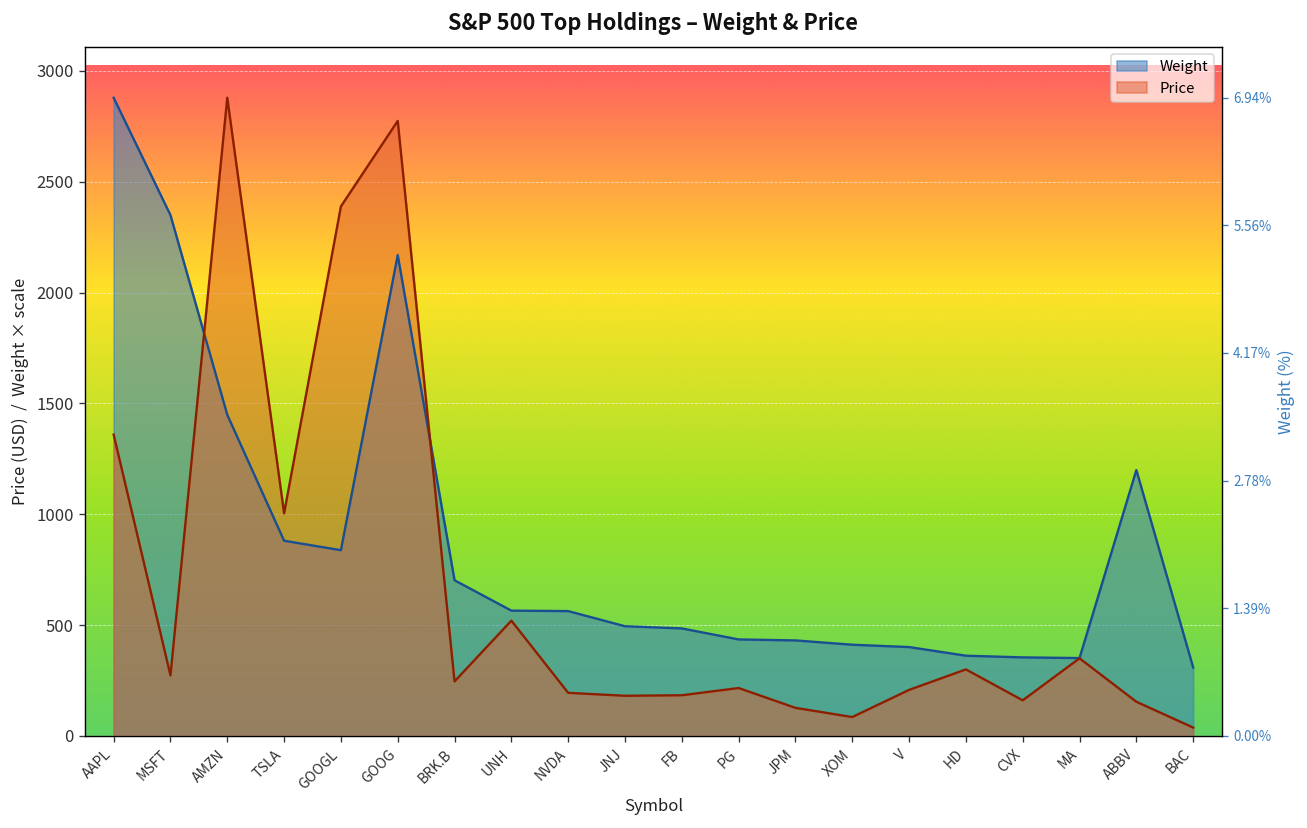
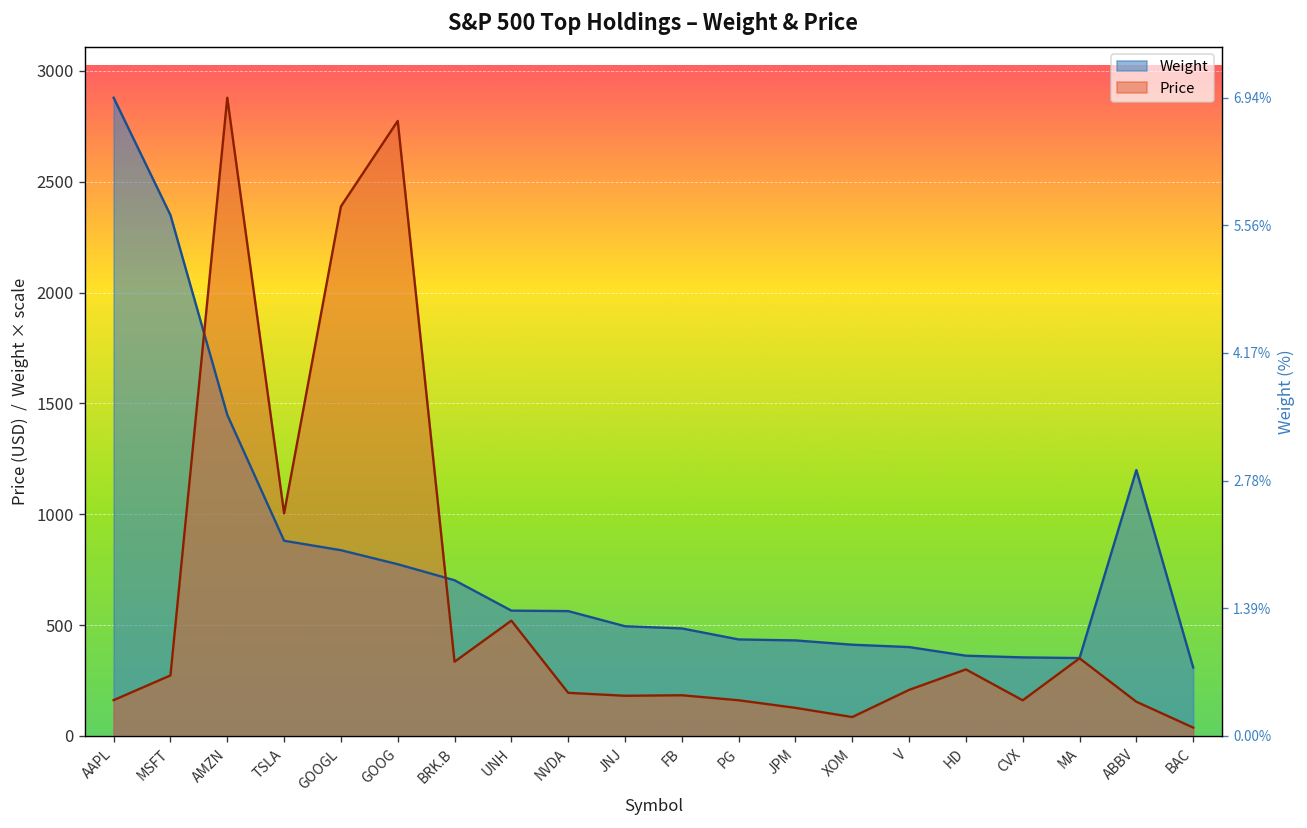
Price, AAPL: 1360 -> 160
Weight, GOOG: 2170 -> 770
Price, BRK.B: 250 -> 330
Price, PG: 220 -> 160
